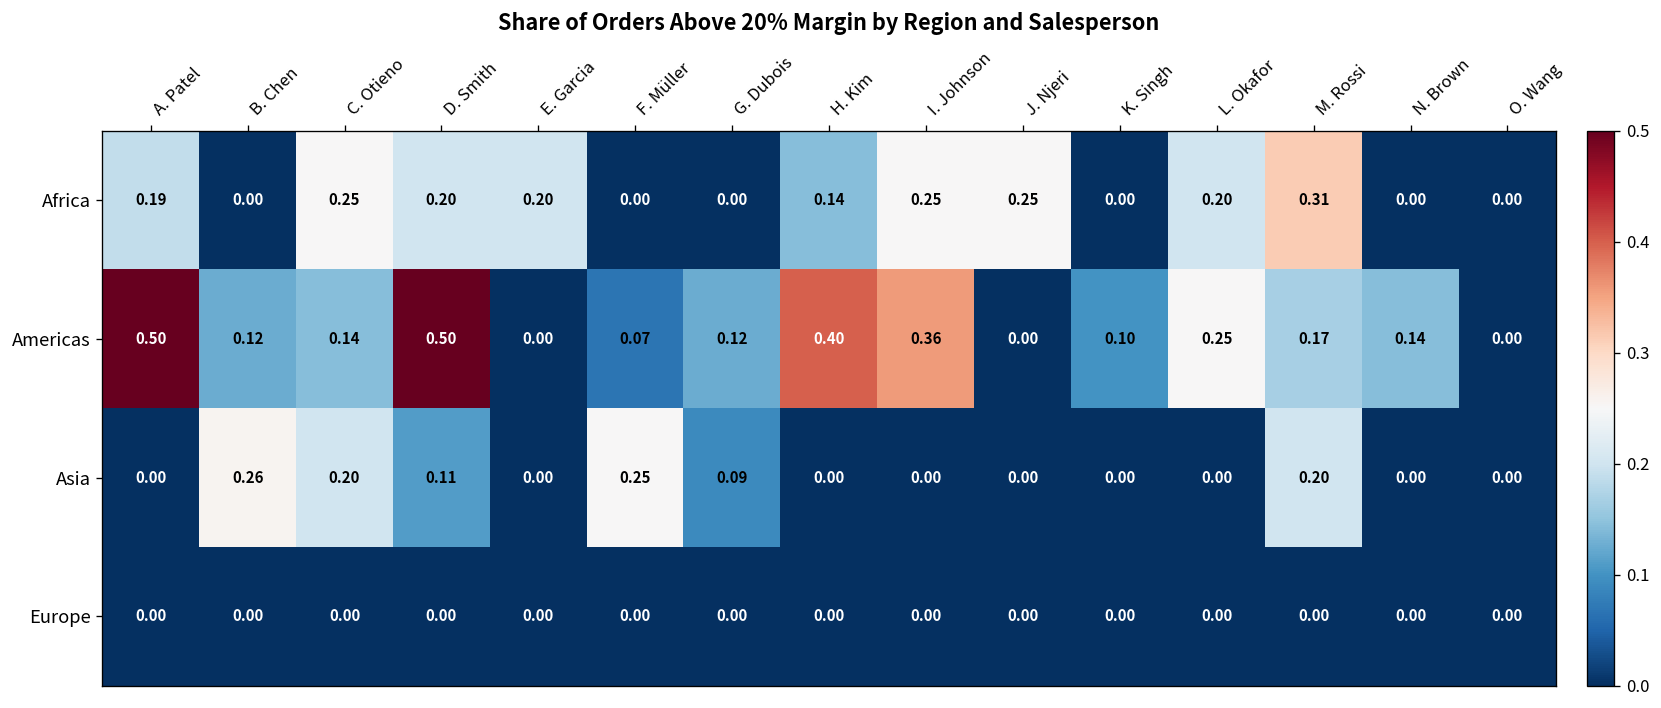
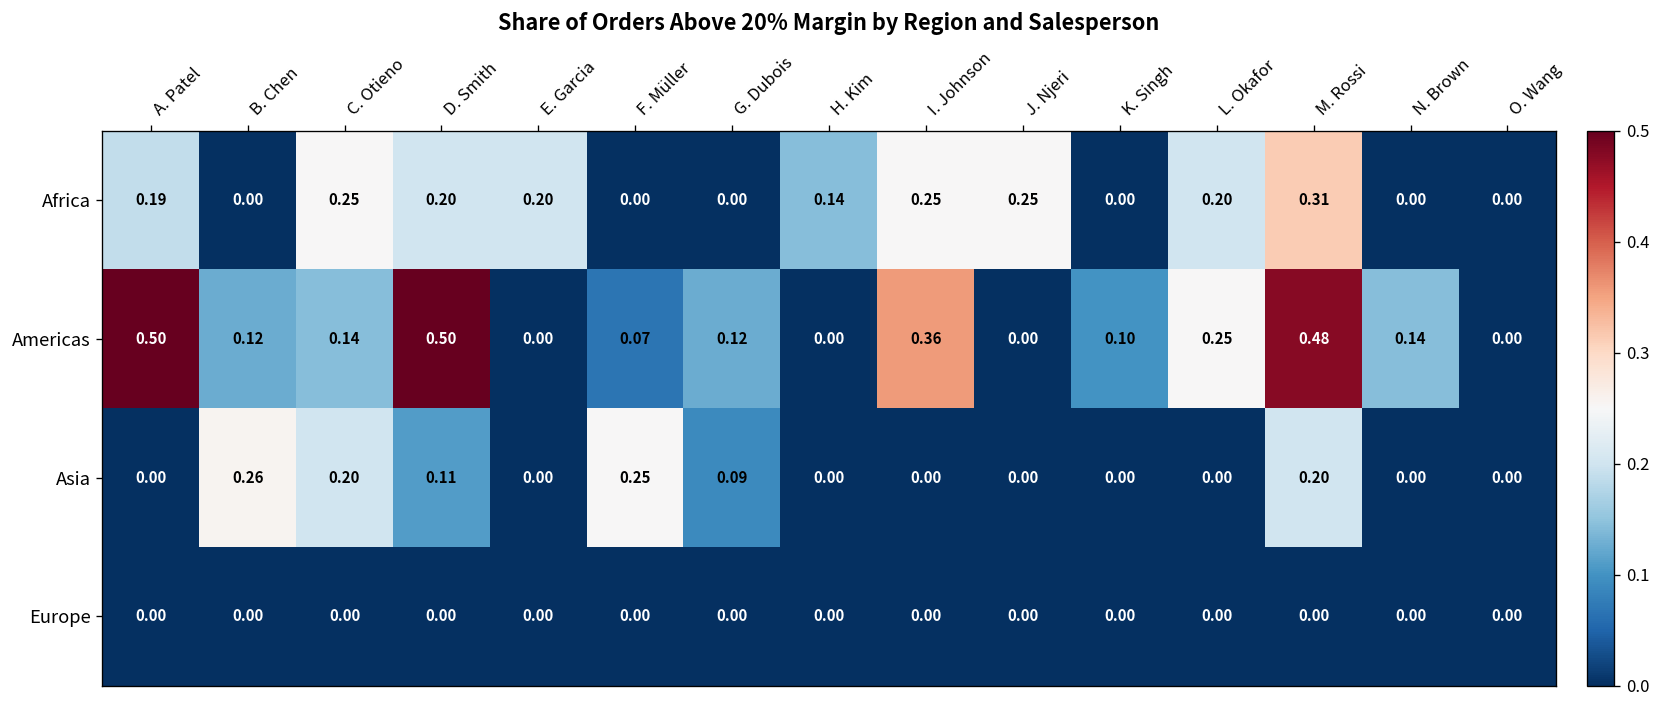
Americas, H. Kim: 0.40 -> 0.00
Americas, M. Rossi: 0.17 -> 0.48
